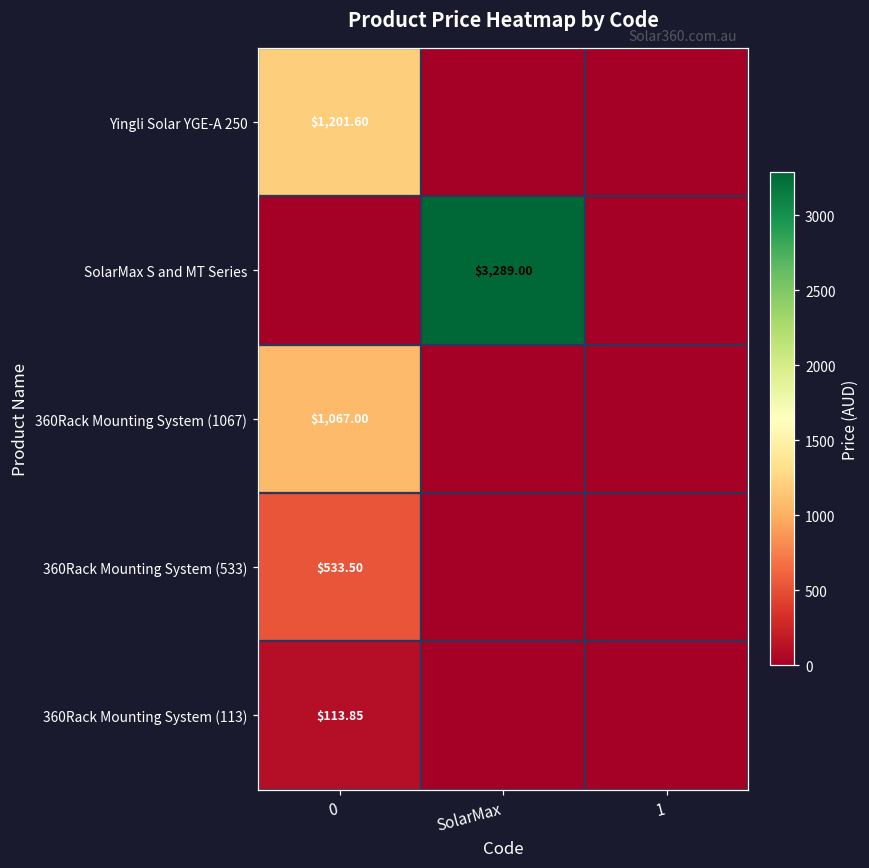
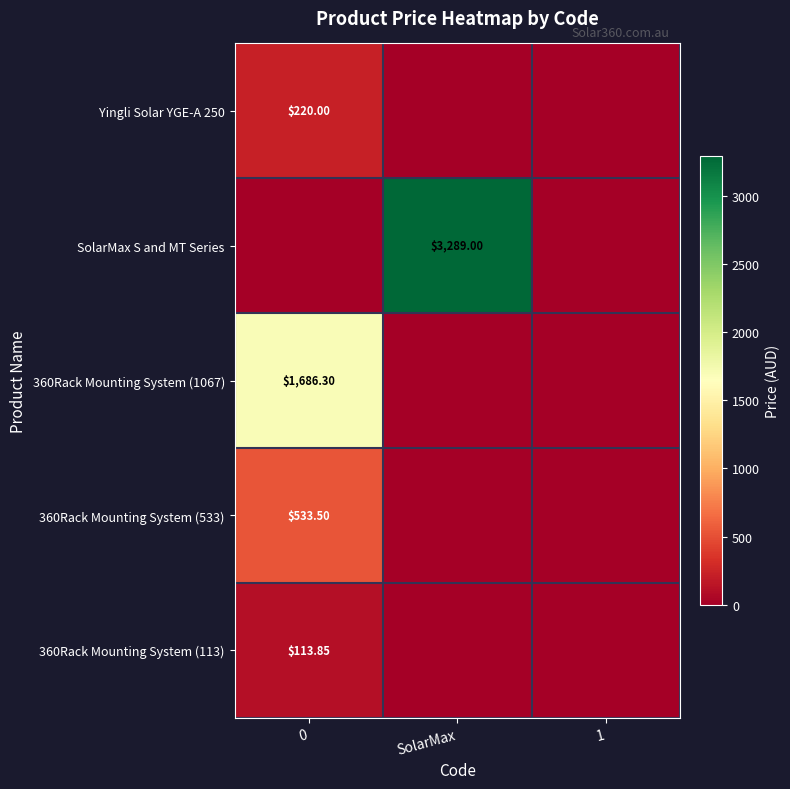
Yingli Solar YGE-A 250, 0: $1,201.60 -> $220.00
360Rack Mounting System (1067), 0: $1,067.00 -> $1,686.30
